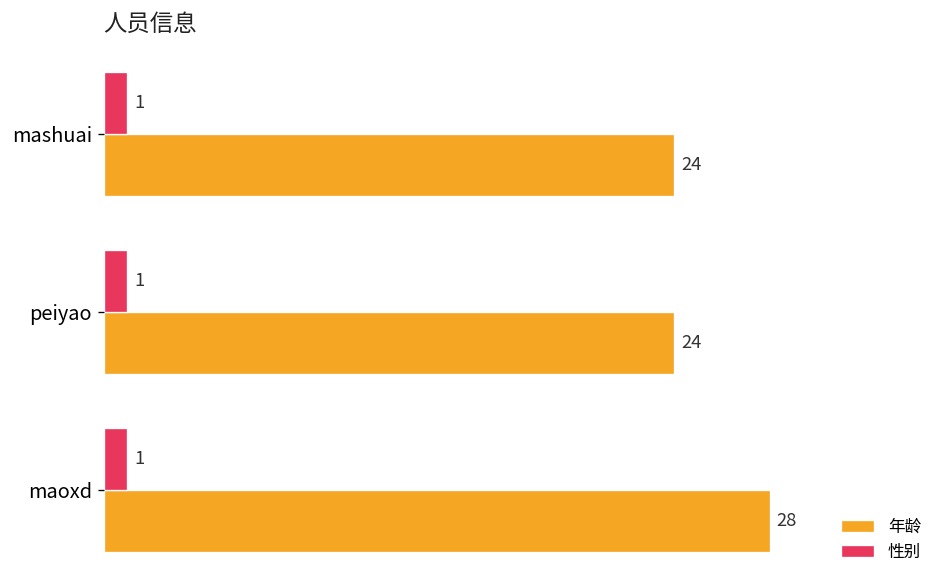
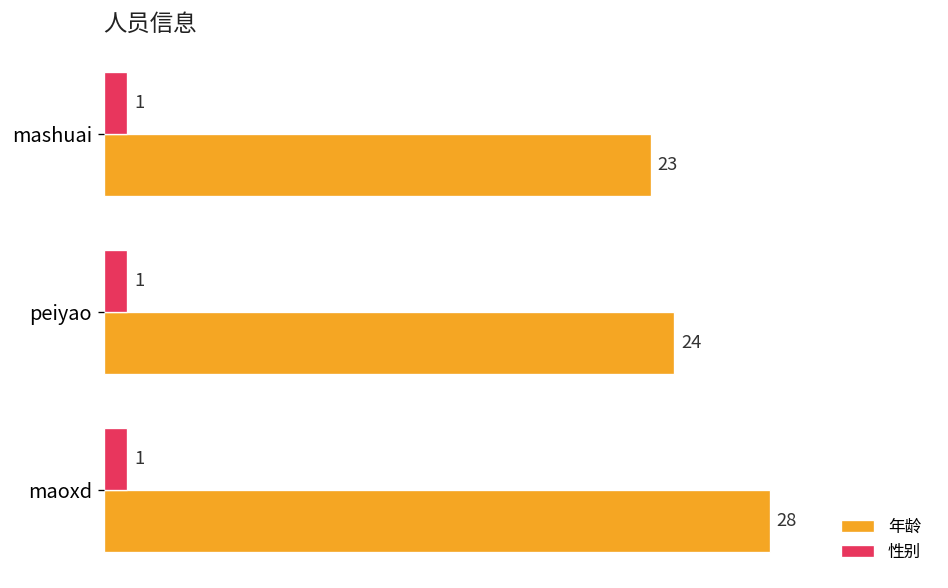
年龄, mashuai: 24 -> 23
